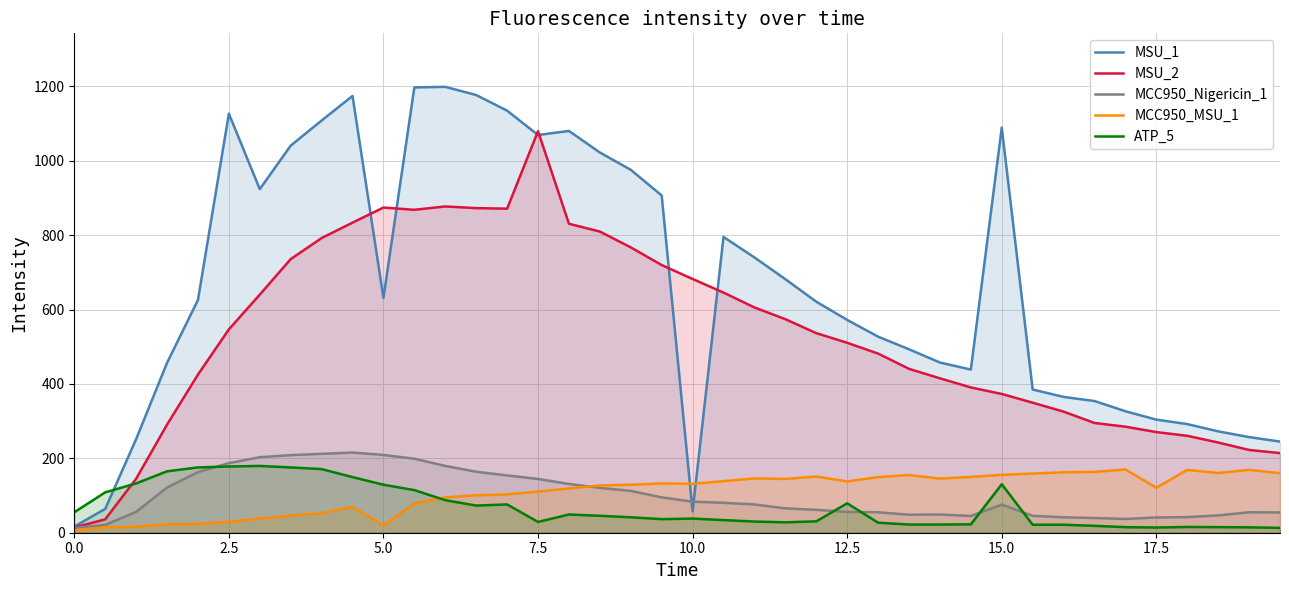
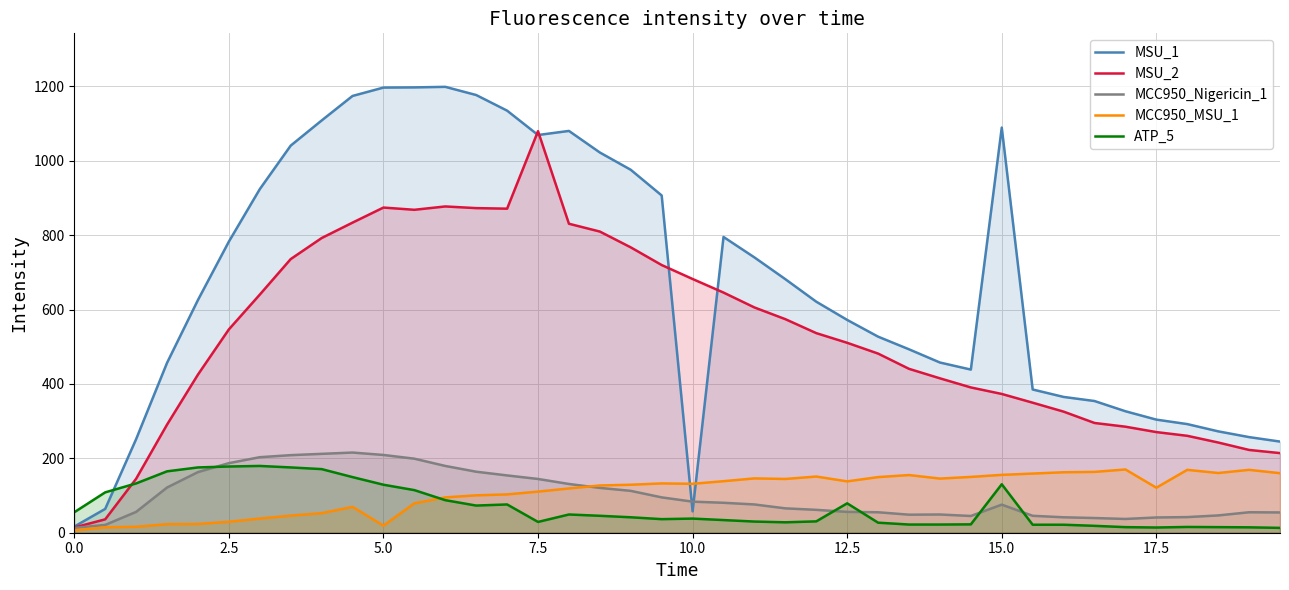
MSU_1, 2.5: 1130 -> 780
MSU_1, 5.0: 630 -> 1200
